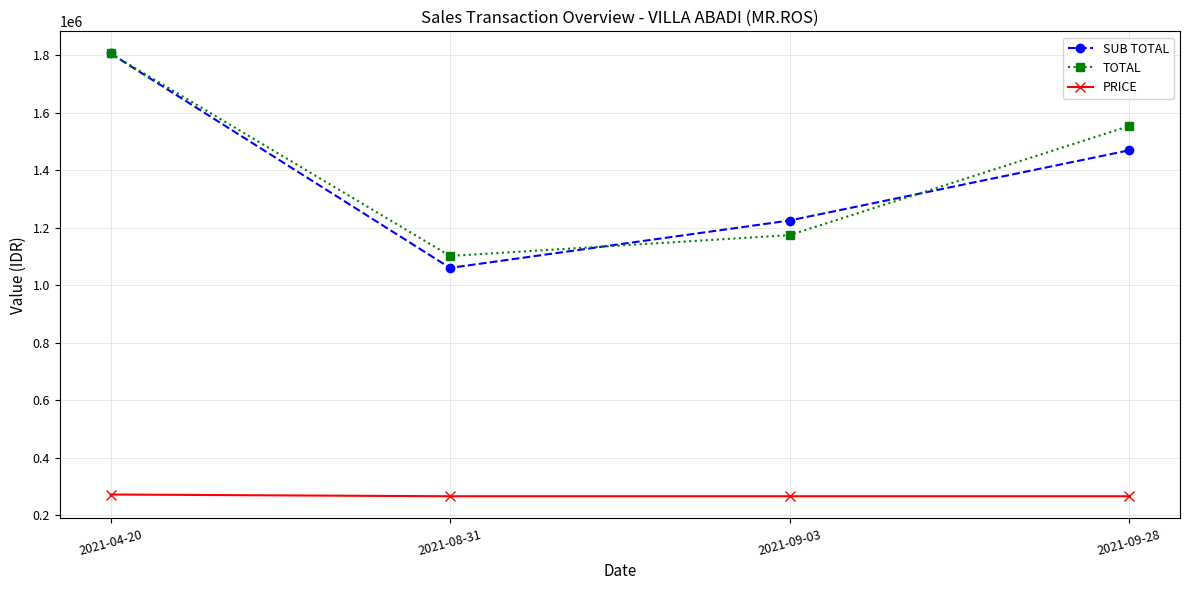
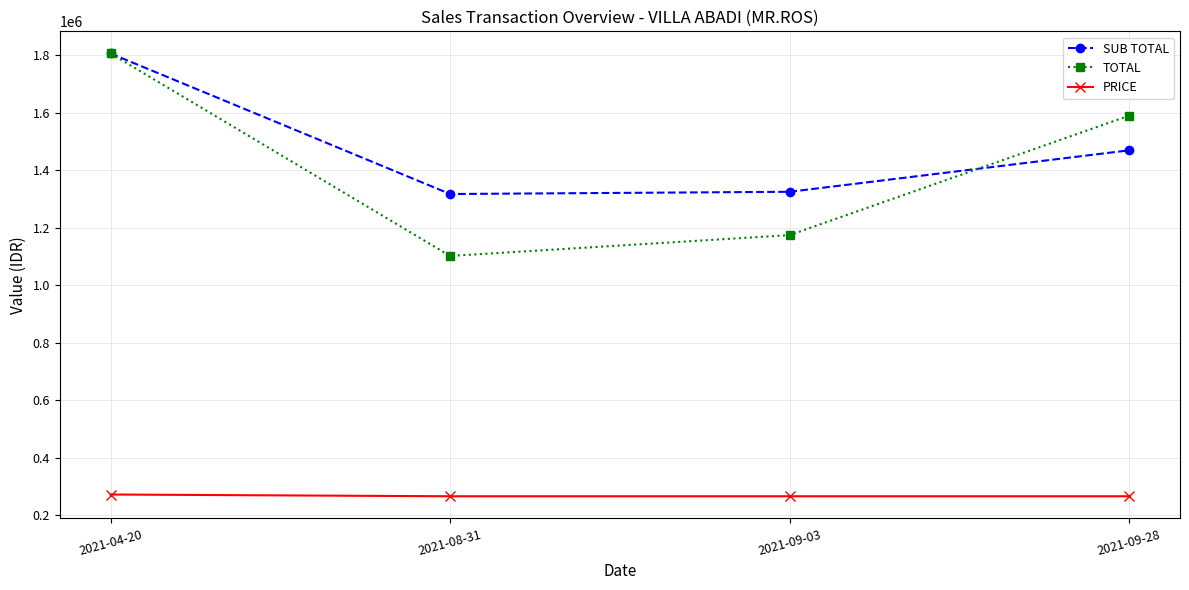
SUB TOTAL, 2021-08-31: 1060000 -> 1320000
SUB TOTAL, 2021-09-03: 1230000 -> 1330000
TOTAL, 2021-09-28: 1550000 -> 1590000
